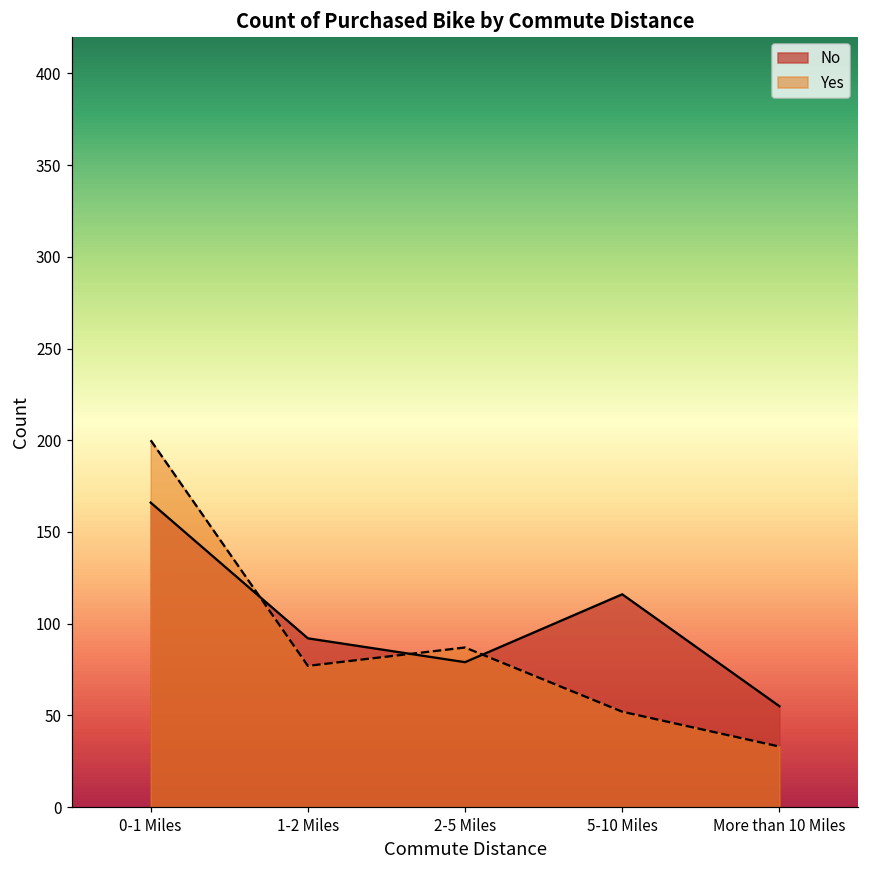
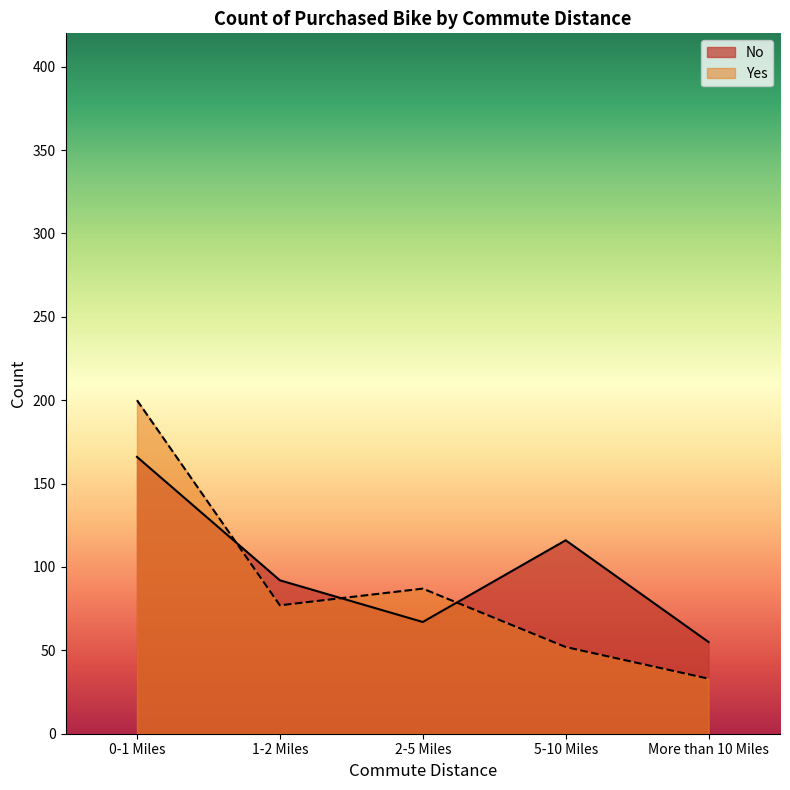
No, 2-5 Miles: 79 -> 67
